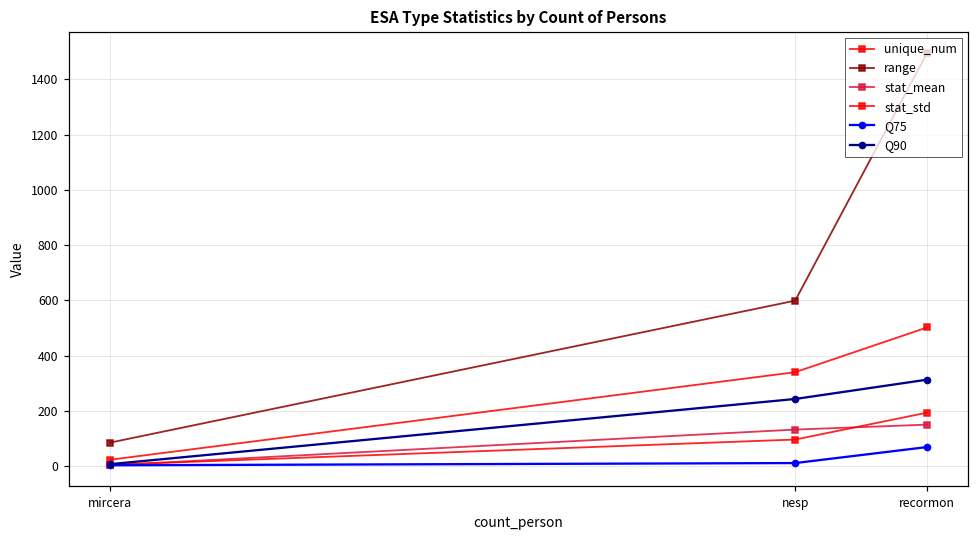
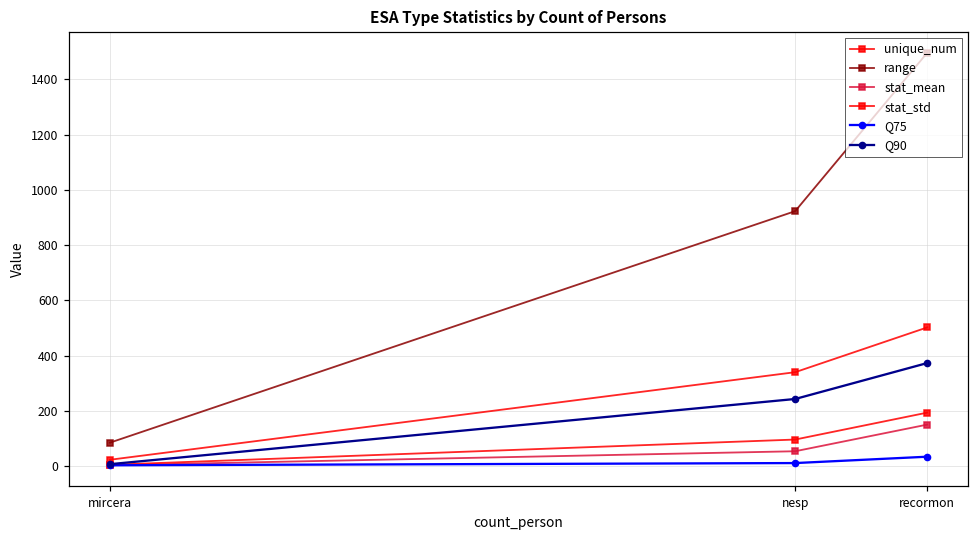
range, nesp: 600 -> 920
stat_mean, nesp: 130 -> 50
Q75, recormon: 70 -> 30
Q90, recormon: 310 -> 370
